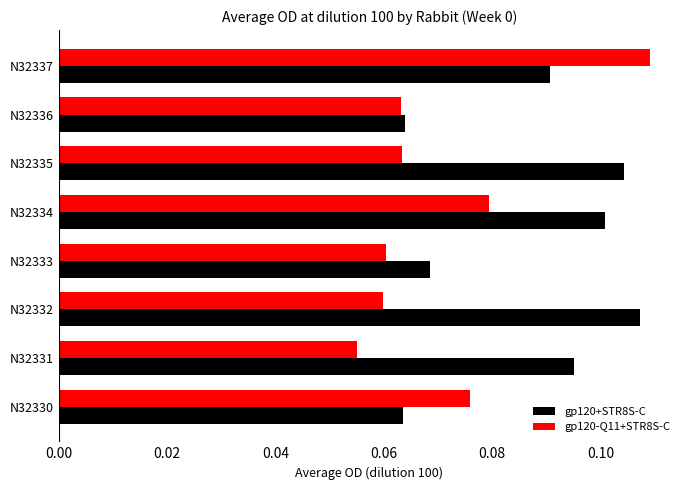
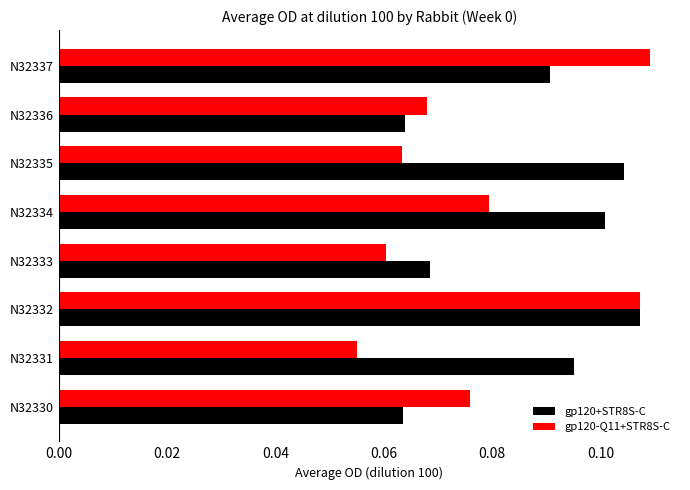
gp120-Q11+STR8S-C, N32336: 0.063 -> 0.068
gp120-Q11+STR8S-C, N32332: 0.060 -> 0.107
